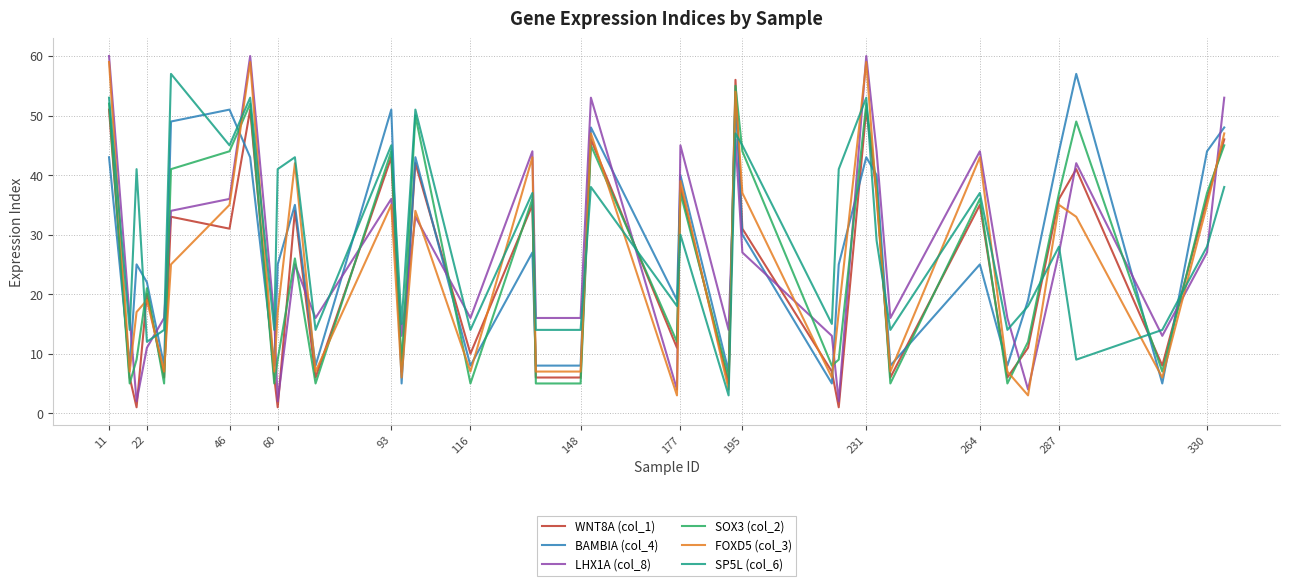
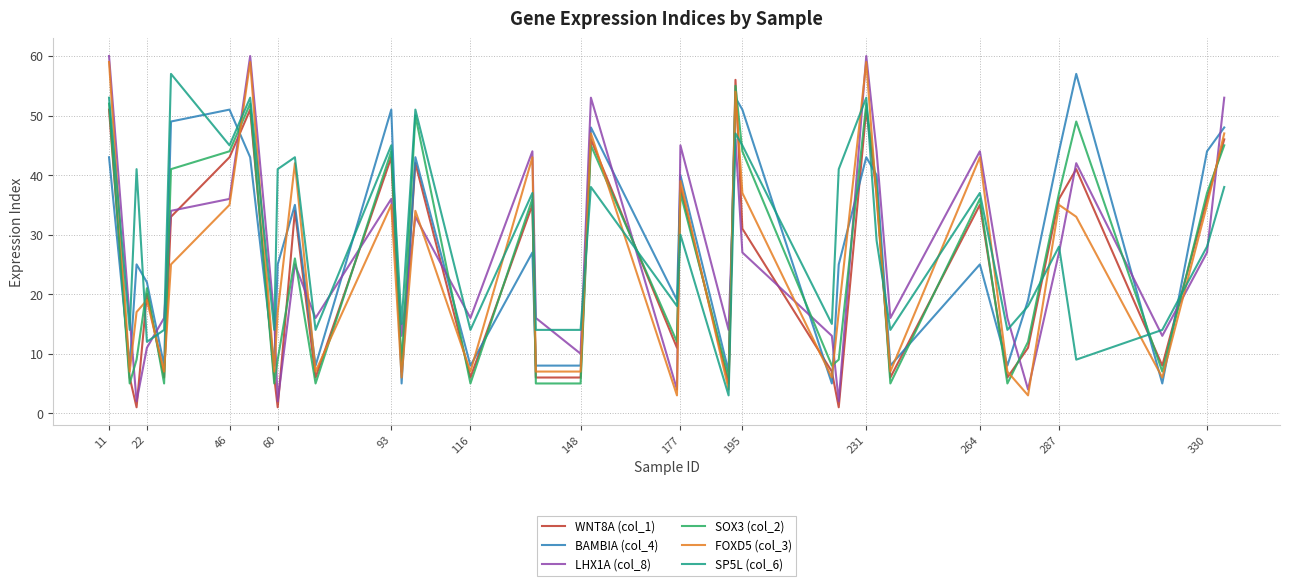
WNT8A (col_1), 46: 31 -> 43
WNT8A (col_1), 116: 10 -> 6
LHX1A (col_8), 148: 16 -> 10
BAMBIA (col_4), 195: 30 -> 51
